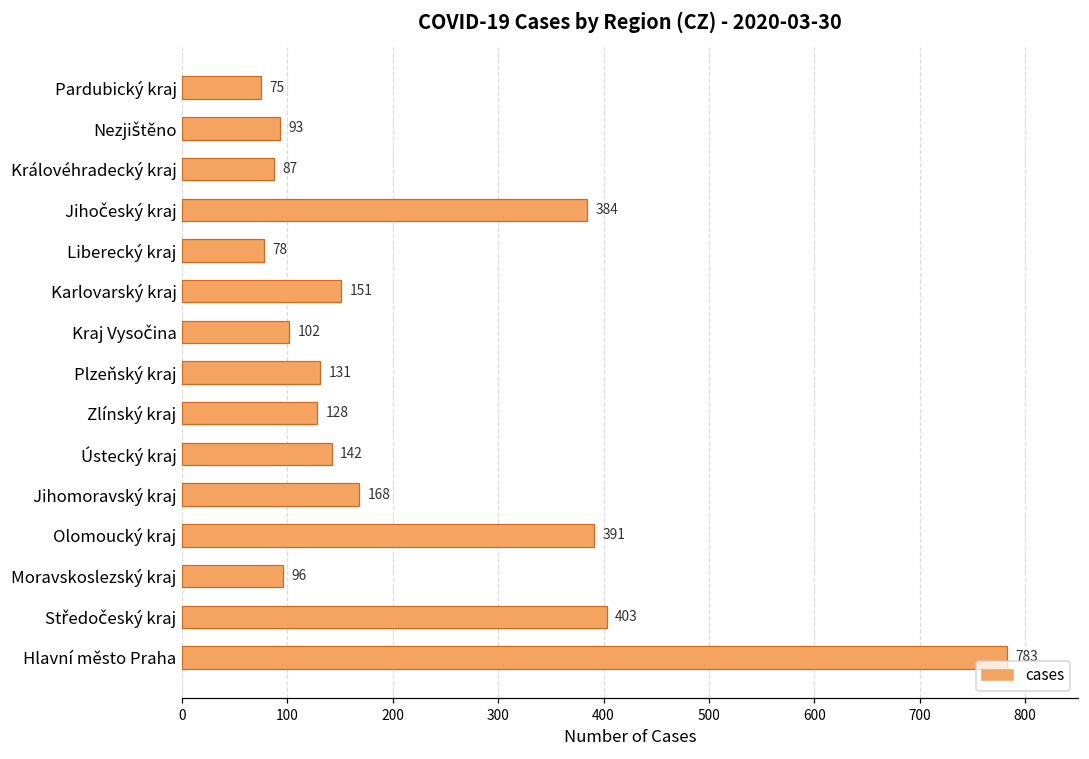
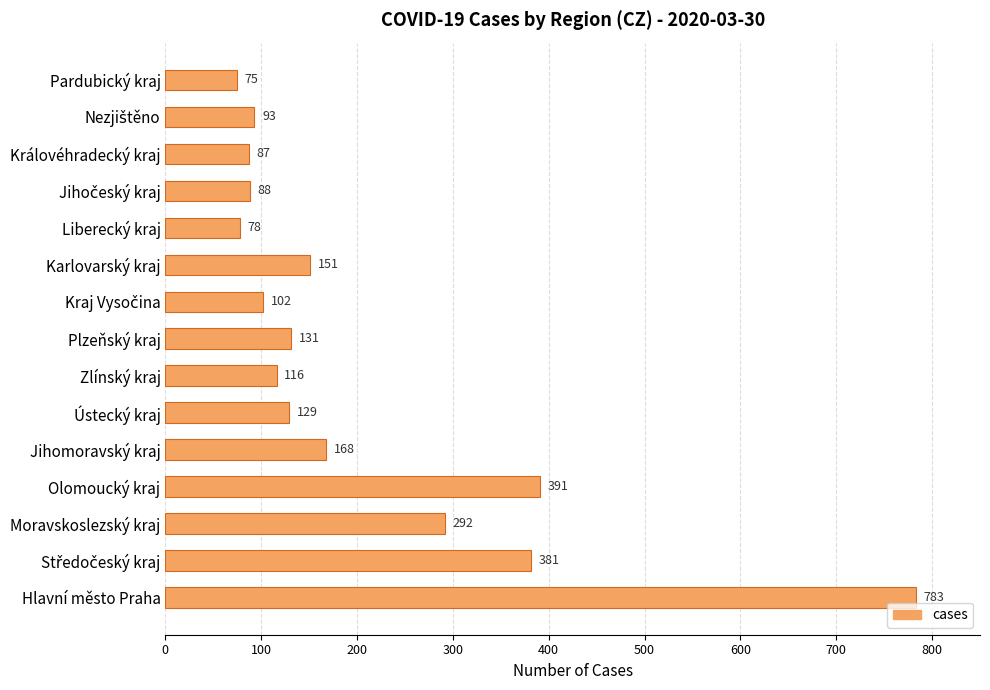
Jihočeský kraj: 384 -> 88
Zlínský kraj: 128 -> 116
Ústecký kraj: 142 -> 129
Moravskoslezský kraj: 96 -> 292
Středočeský kraj: 403 -> 381
